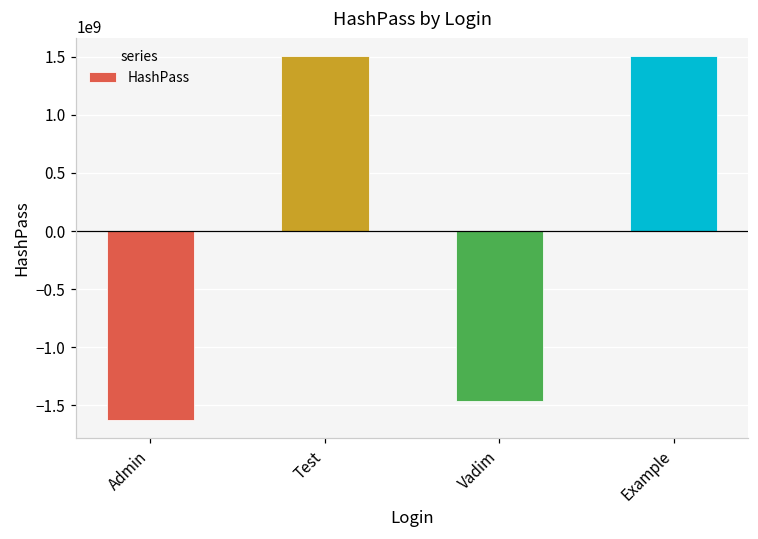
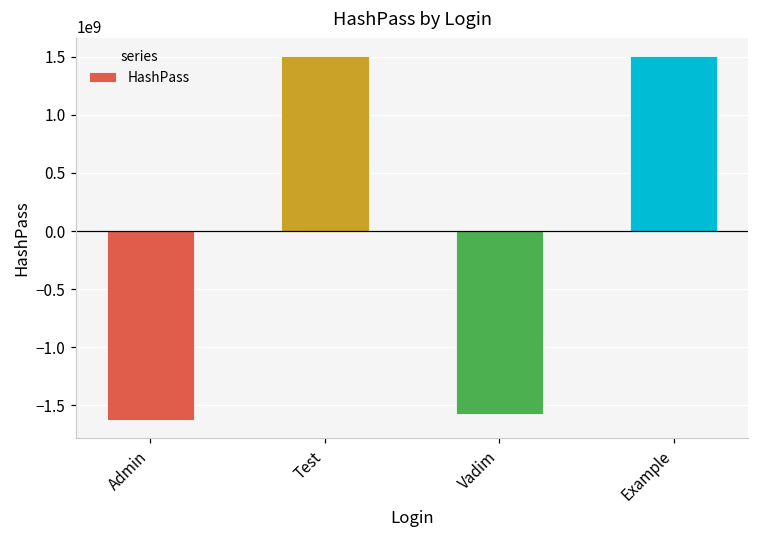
Vadim: -1460000000 -> -1580000000
